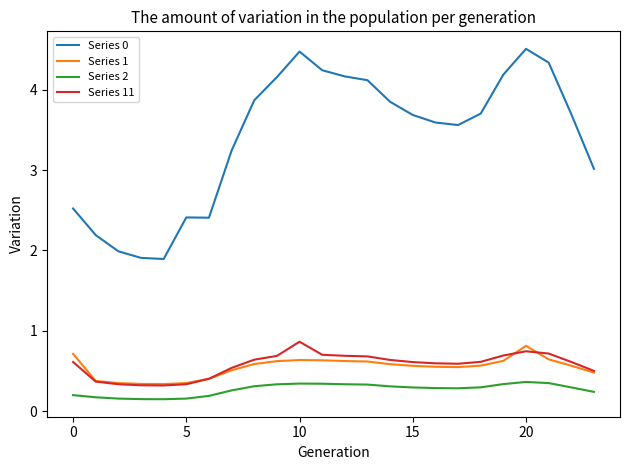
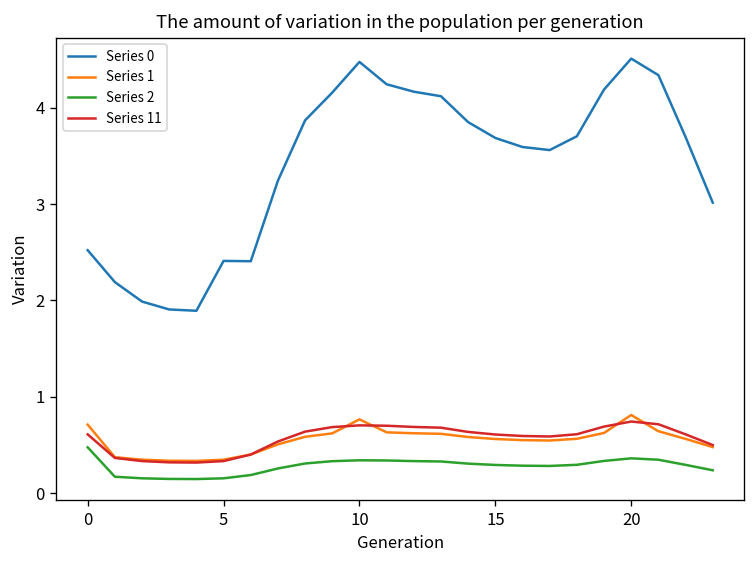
Series 2, 0: 0.2 -> 0.5
Series 1, 10: 0.6 -> 0.8
Series 11, 10: 0.9 -> 0.7
